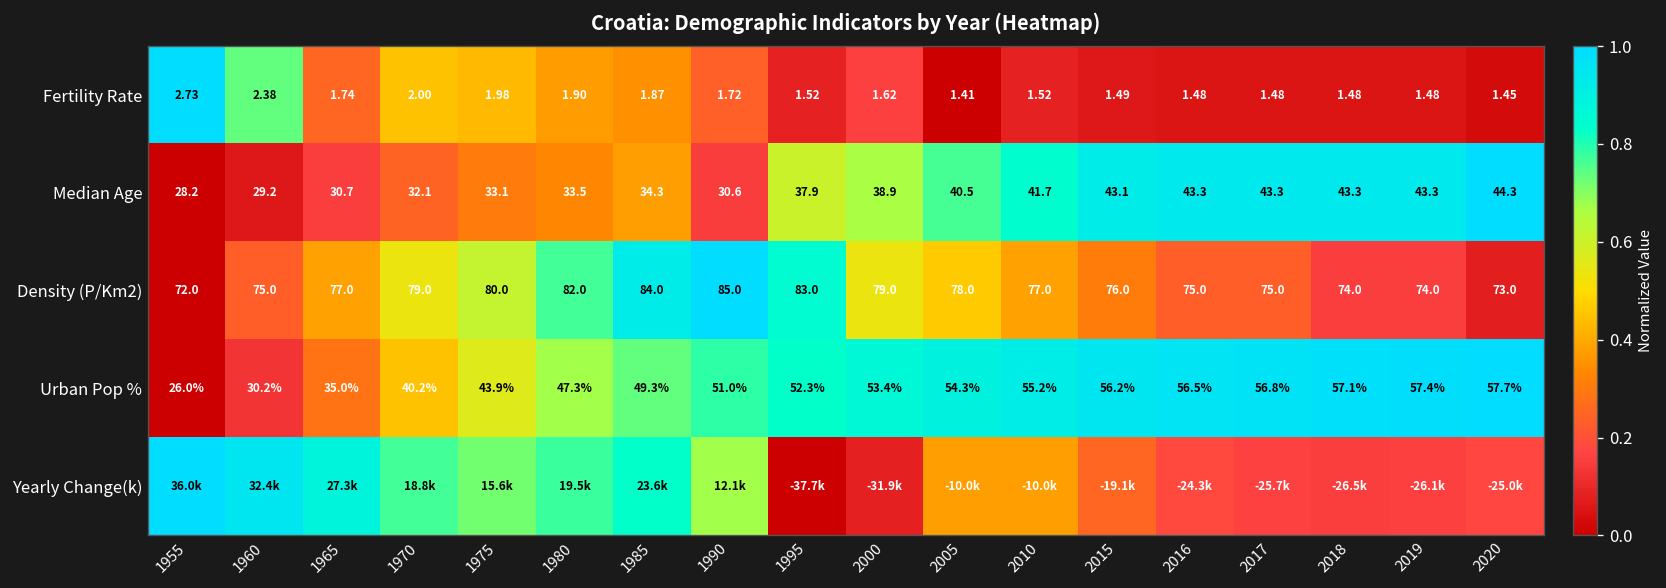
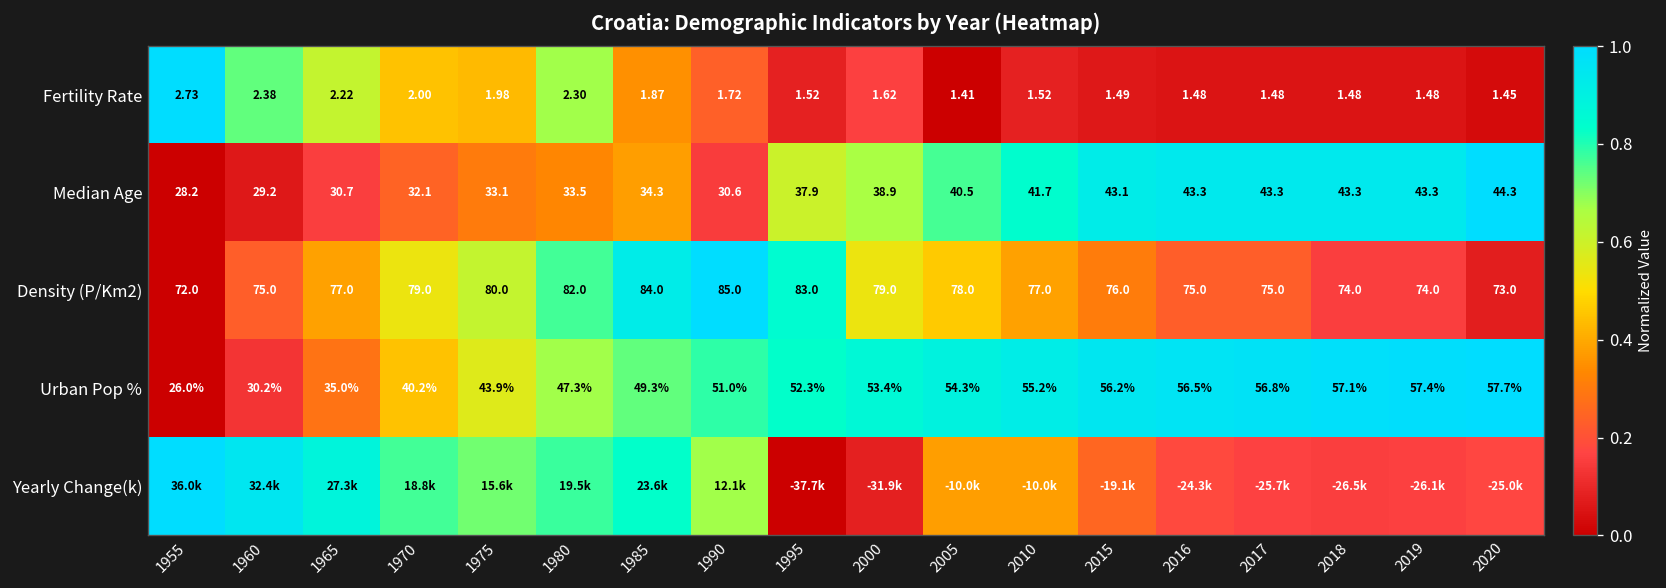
Fertility Rate, 1965: 1.74 -> 2.22
Fertility Rate, 1980: 1.90 -> 2.30
